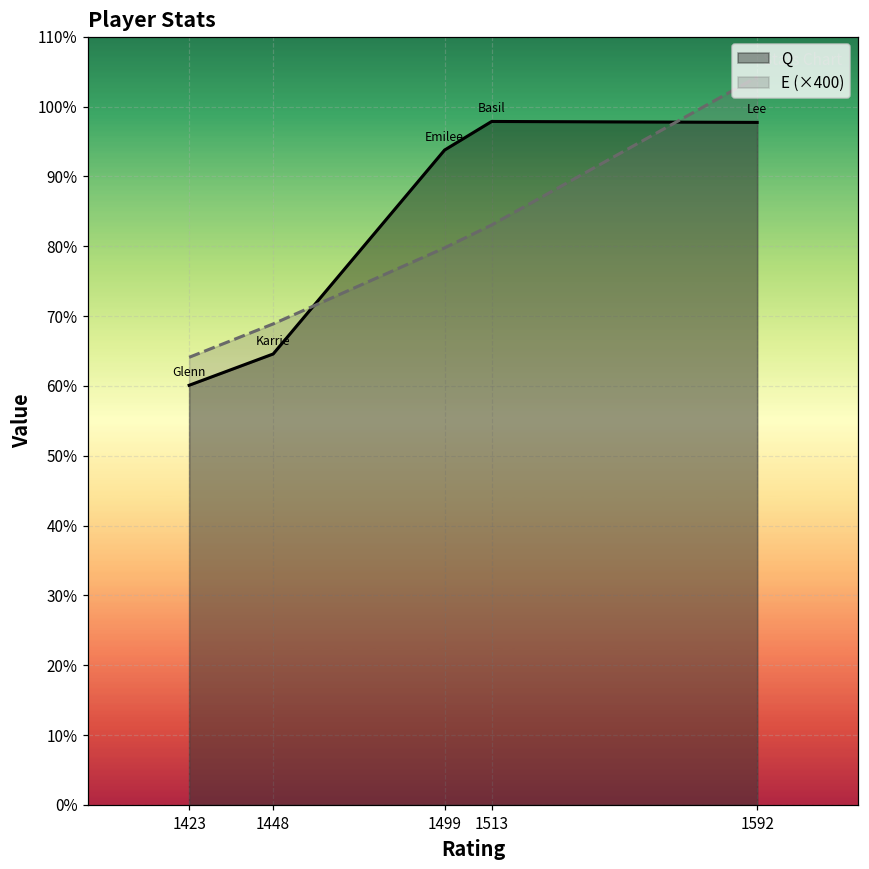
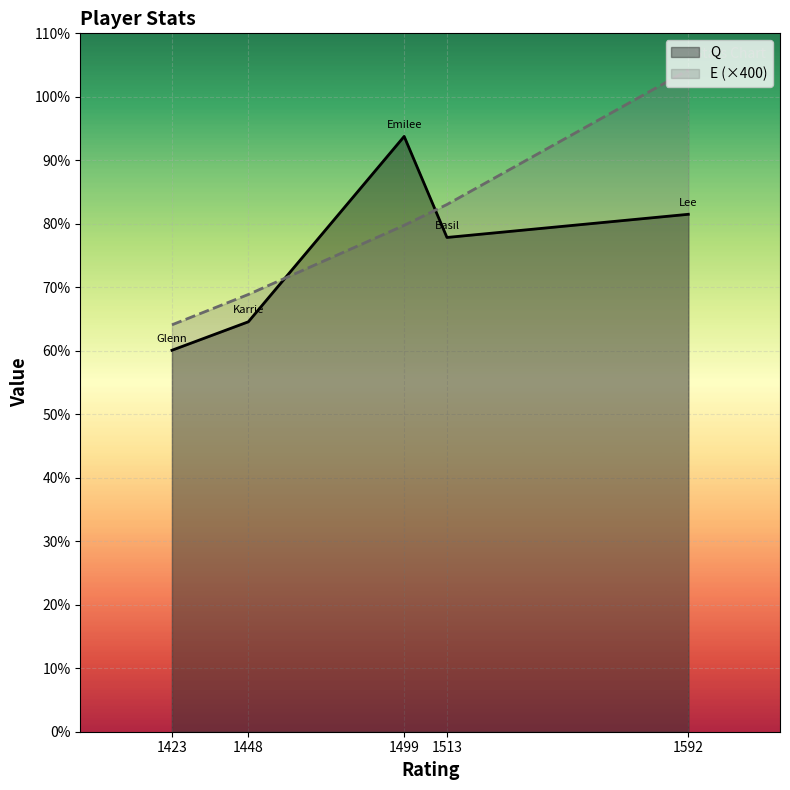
Q, 1513: 98% -> 78%
Q, 1592: 98% -> 81%
